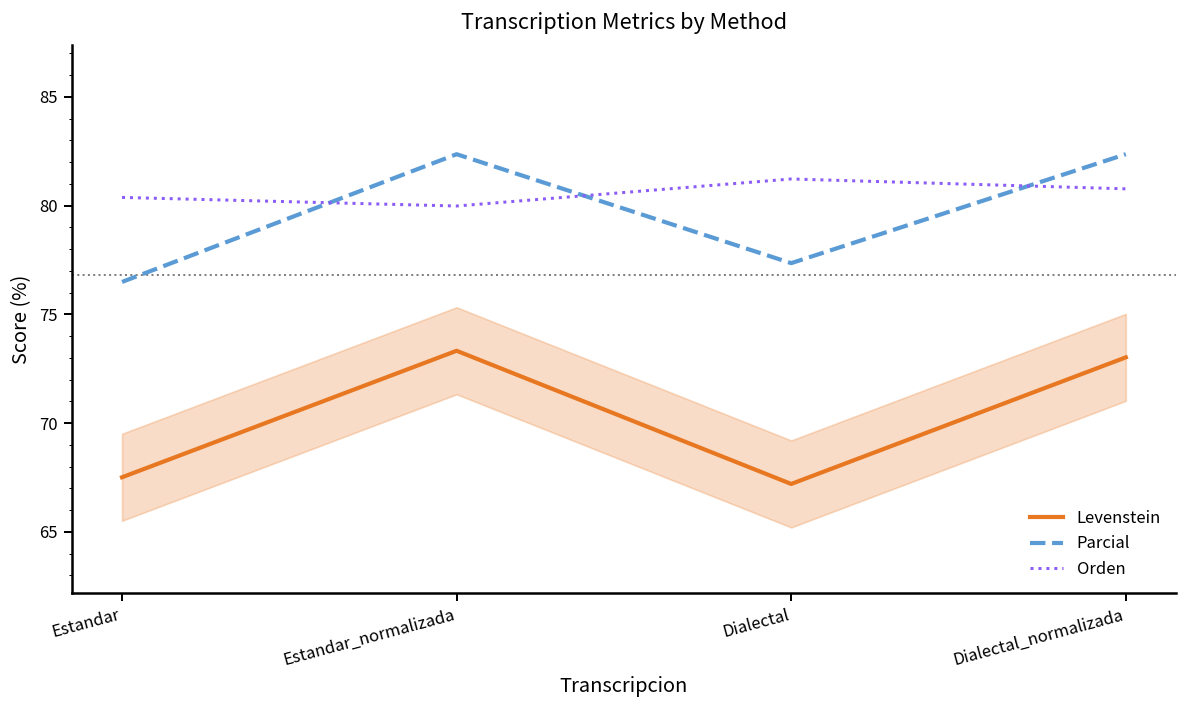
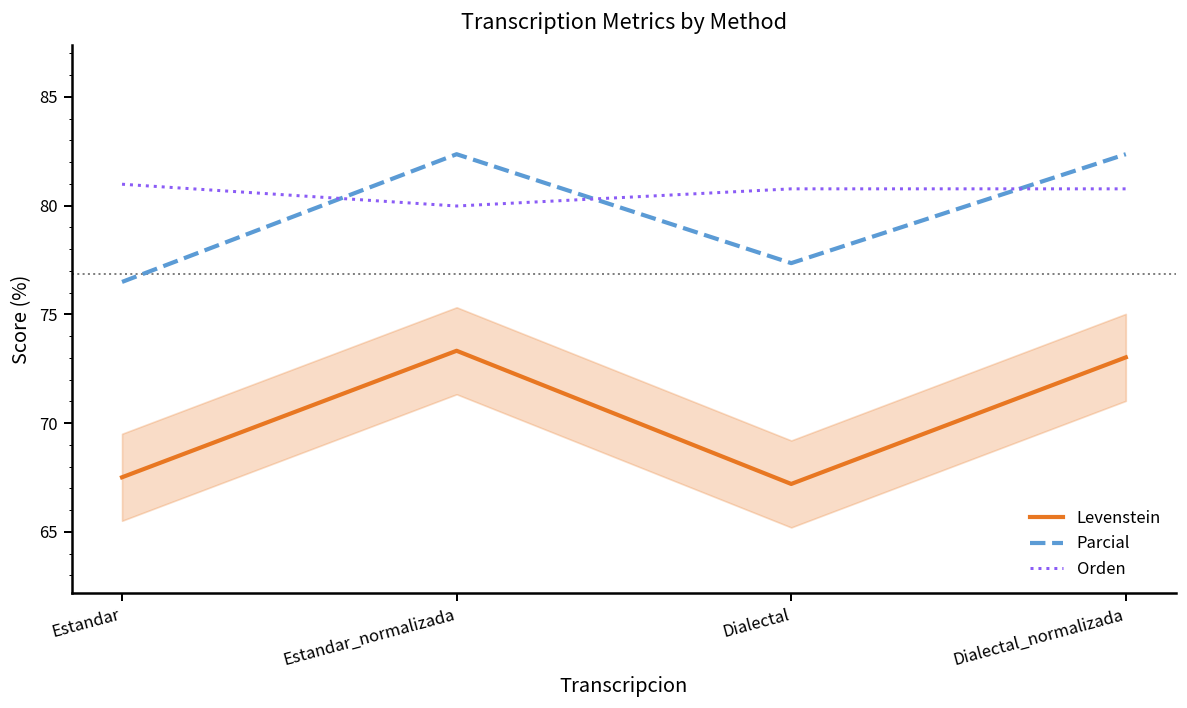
Orden, Estandar: 80.4 -> 81.0
Orden, Dialectal: 81.2 -> 80.8
